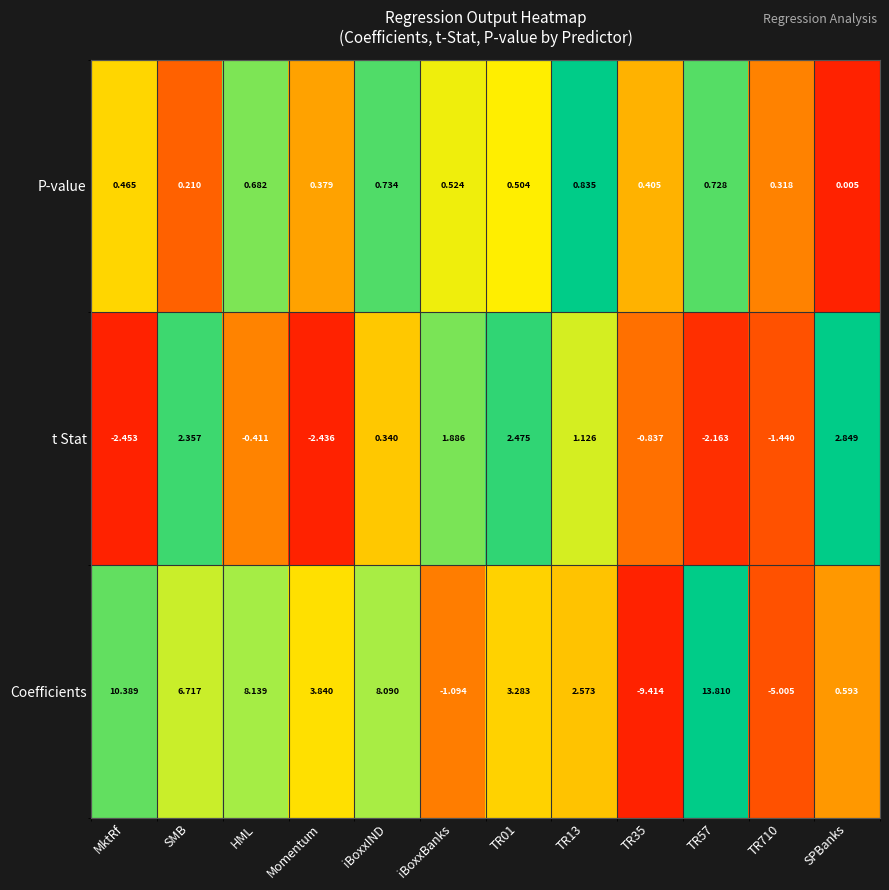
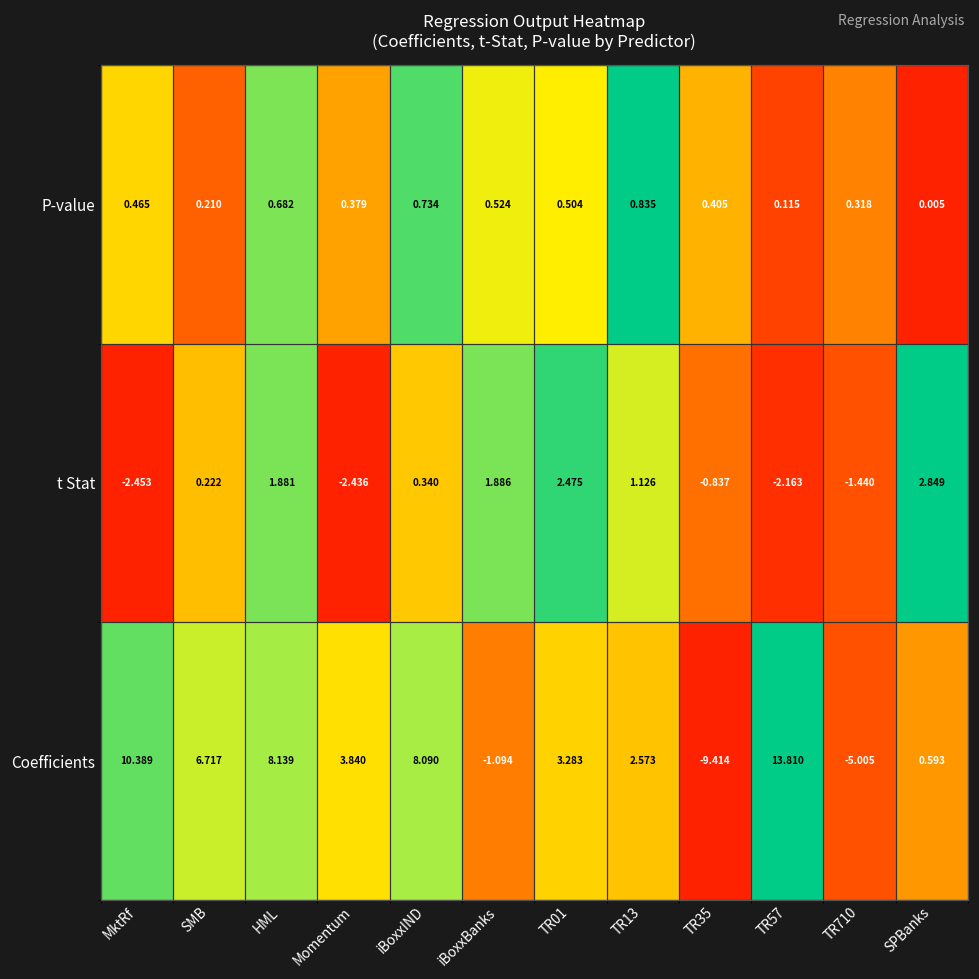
P-value, TR57: 0.728 -> 0.115
t Stat, SMB: 2.357 -> 0.222
t Stat, HML: -0.411 -> 1.881
